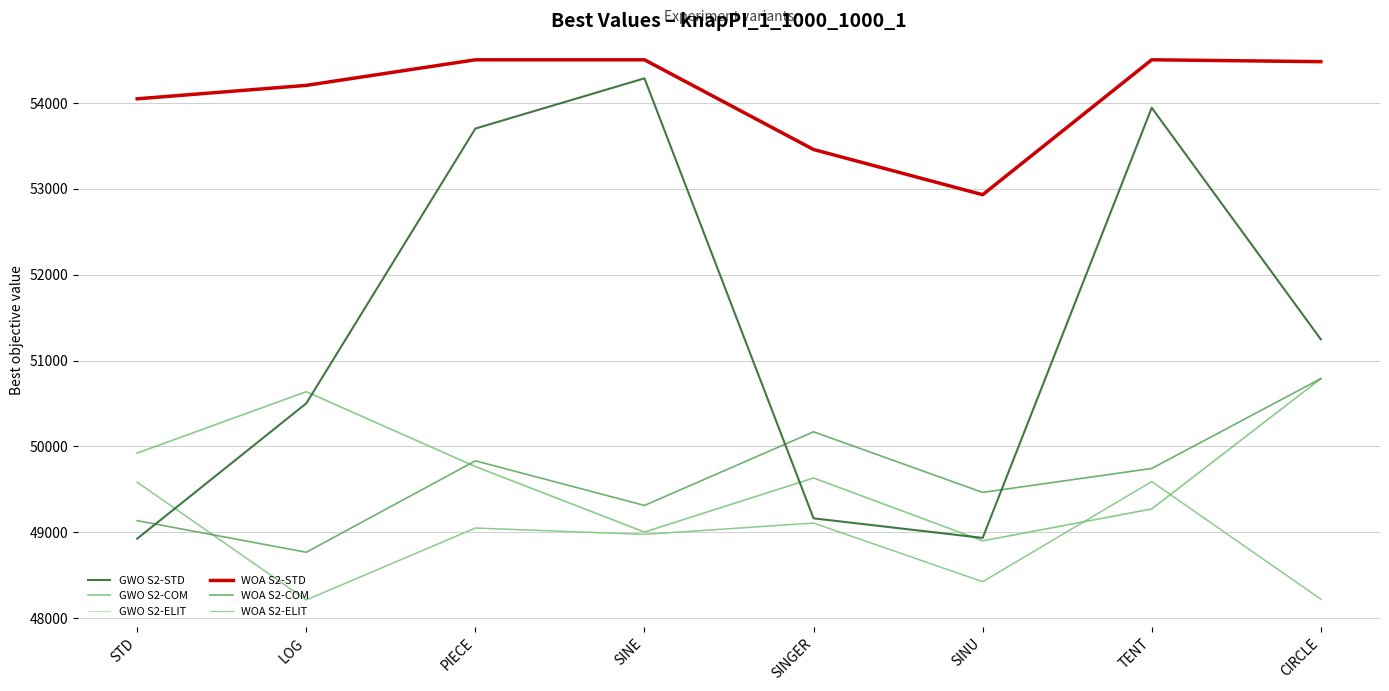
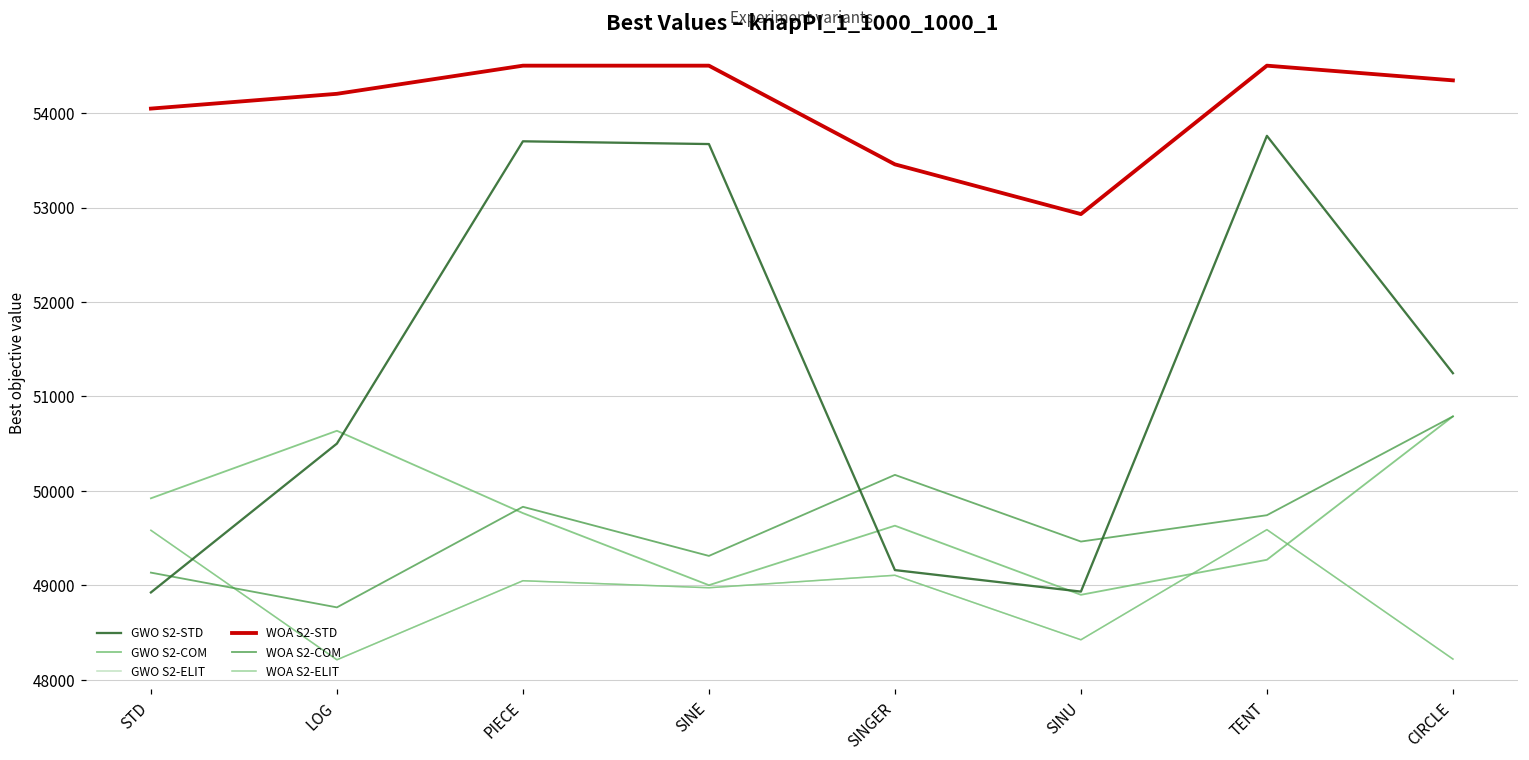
GWO S2-STD, SINE: 54300 -> 53700
GWO S2-STD, TENT: 53900 -> 53800
WOA S2-STD, CIRCLE: 54500 -> 54300
